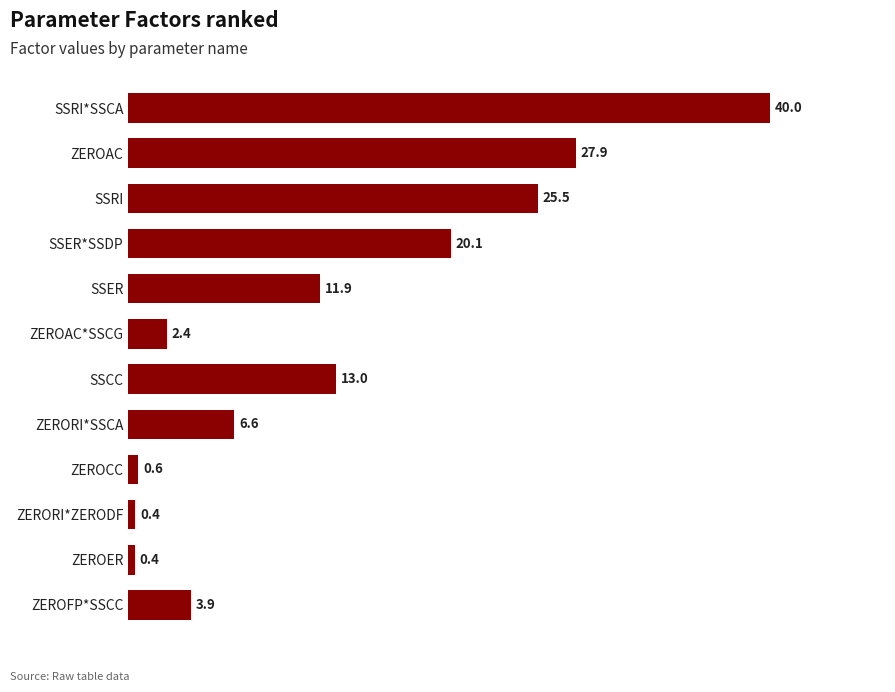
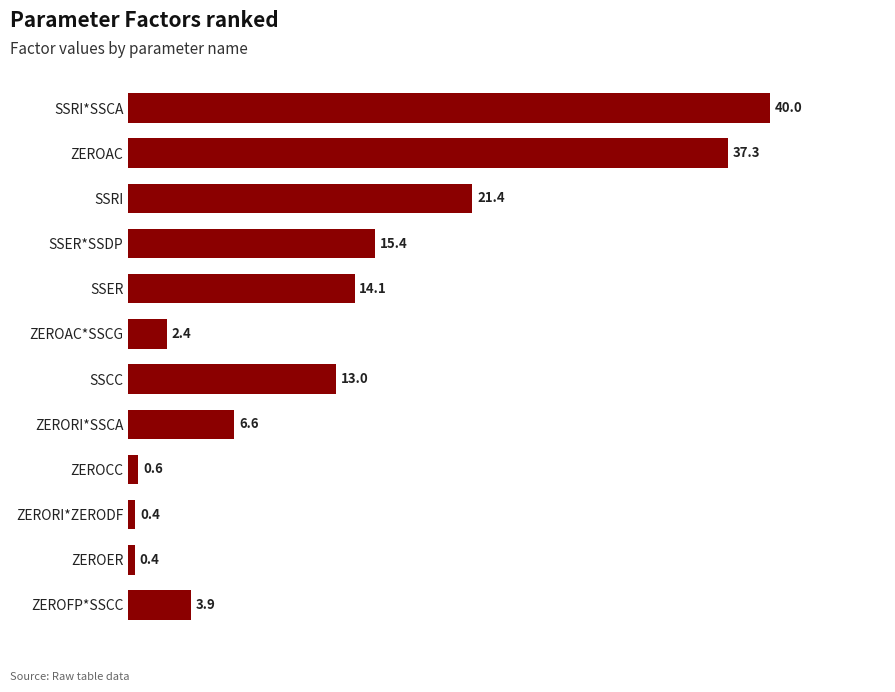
ZEROAC: 27.9 -> 37.3
SSRI: 25.5 -> 21.4
SSER*SSDP: 20.1 -> 15.4
SSER: 11.9 -> 14.1
